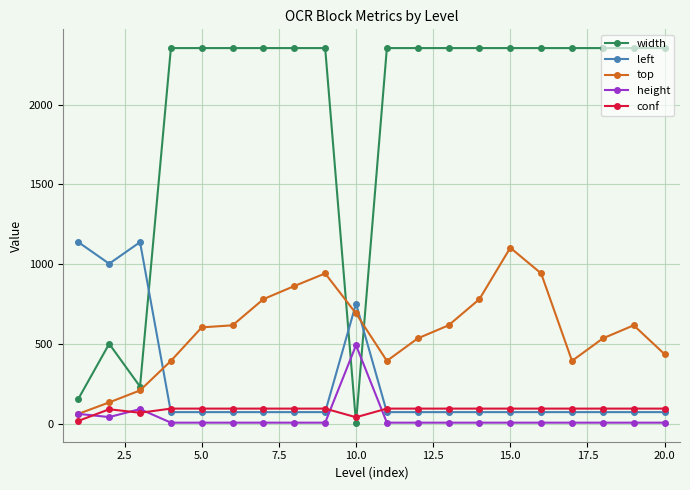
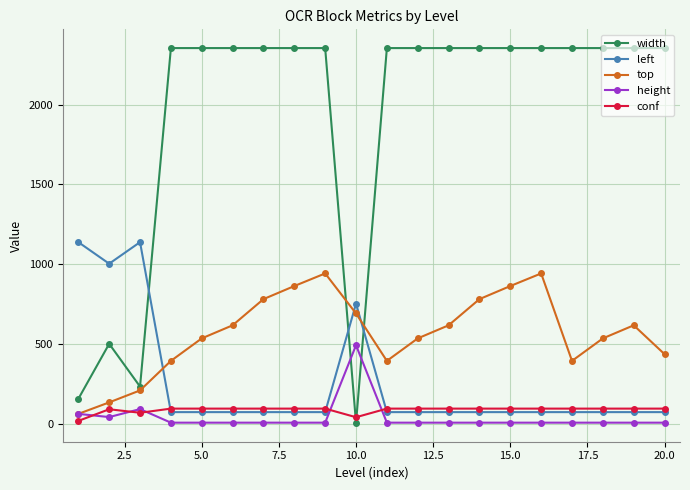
top, 5.0: 600 -> 540
top, 15.0: 1100 -> 860
